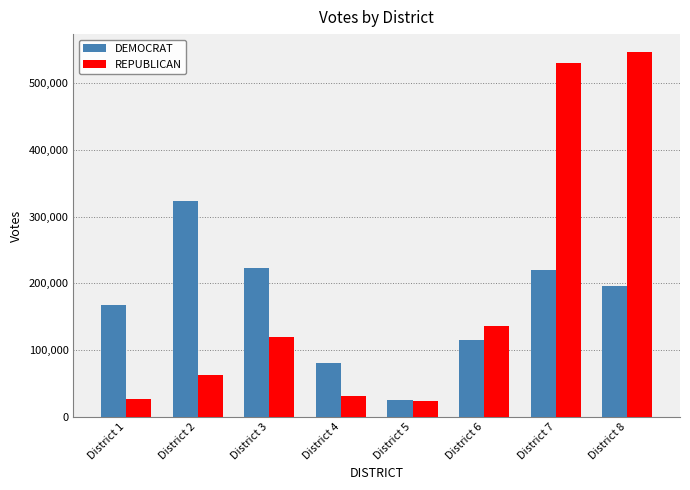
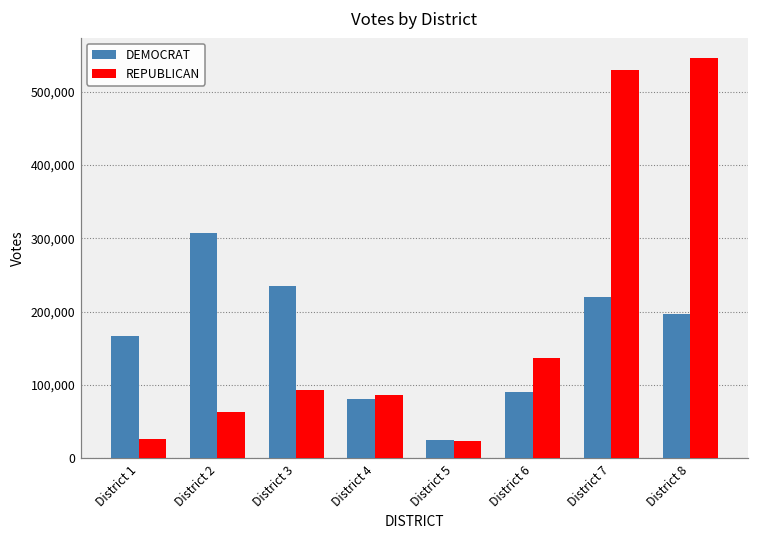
DEMOCRAT, District 2: 320,000 -> 310,000
DEMOCRAT, District 3: 220,000 -> 240,000
REPUBLICAN, District 3: 120,000 -> 90,000
REPUBLICAN, District 4: 30,000 -> 90,000
DEMOCRAT, District 6: 110,000 -> 90,000
